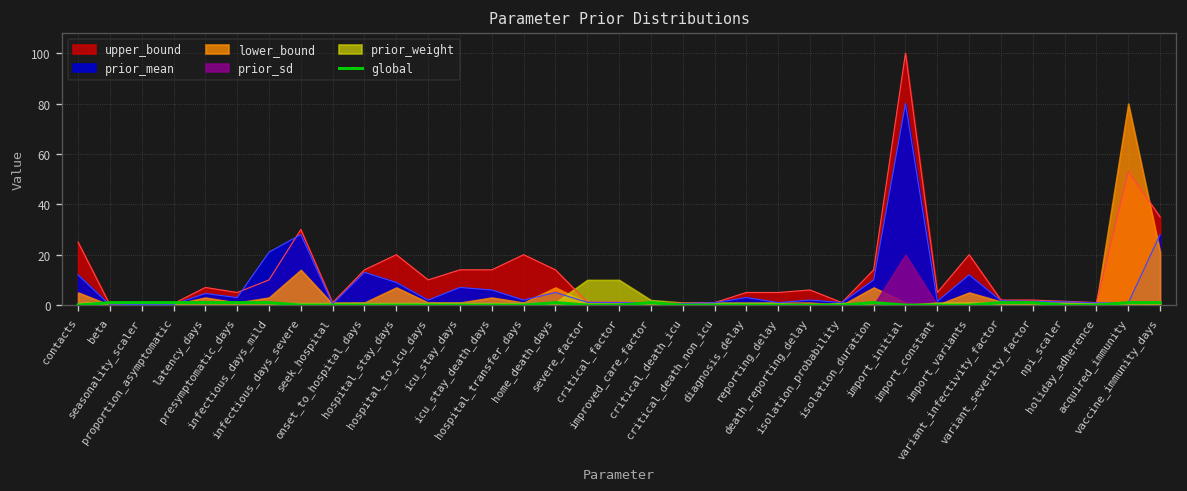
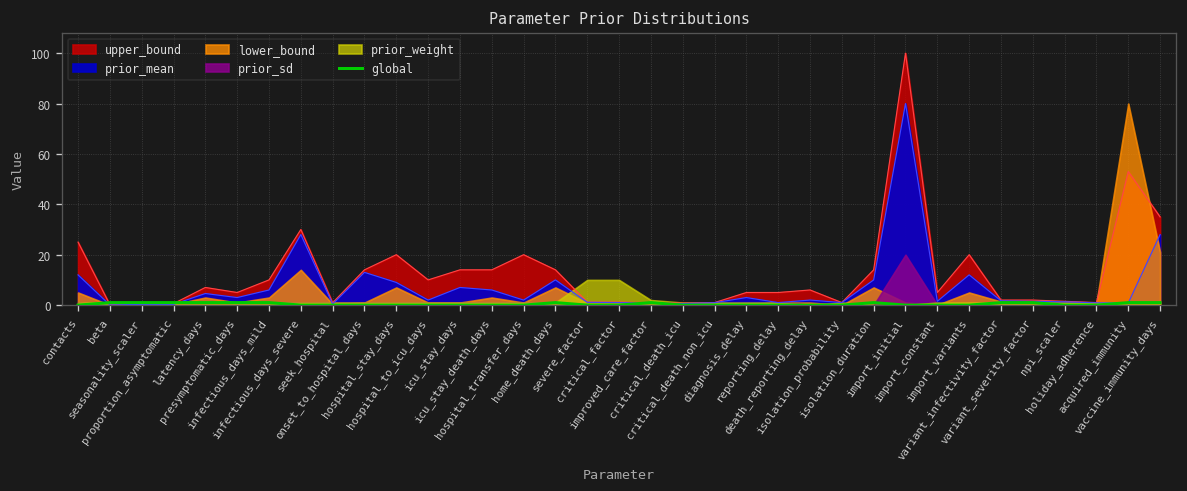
prior_mean, infectious_days_mild: 21 -> 6
prior_mean, home_death_days: 5 -> 10
